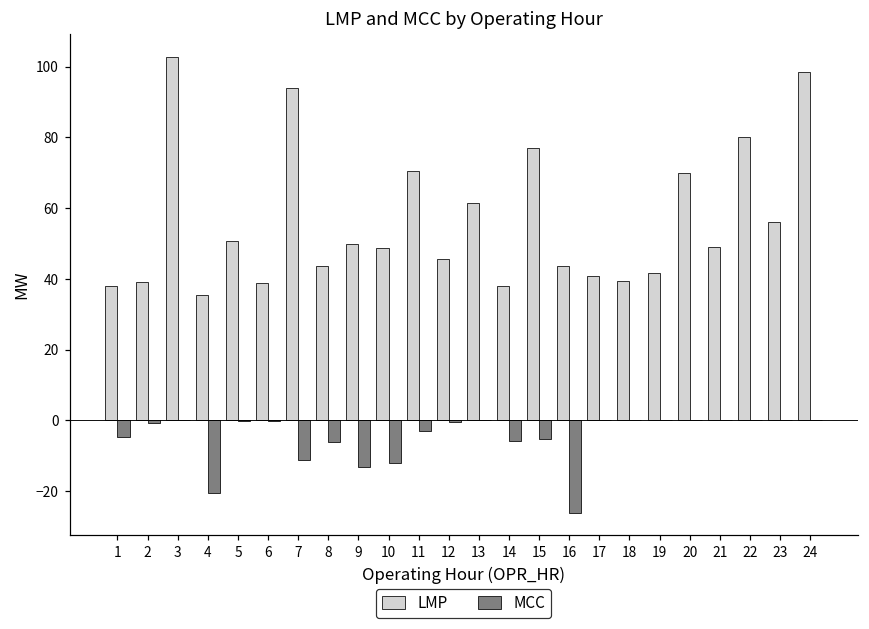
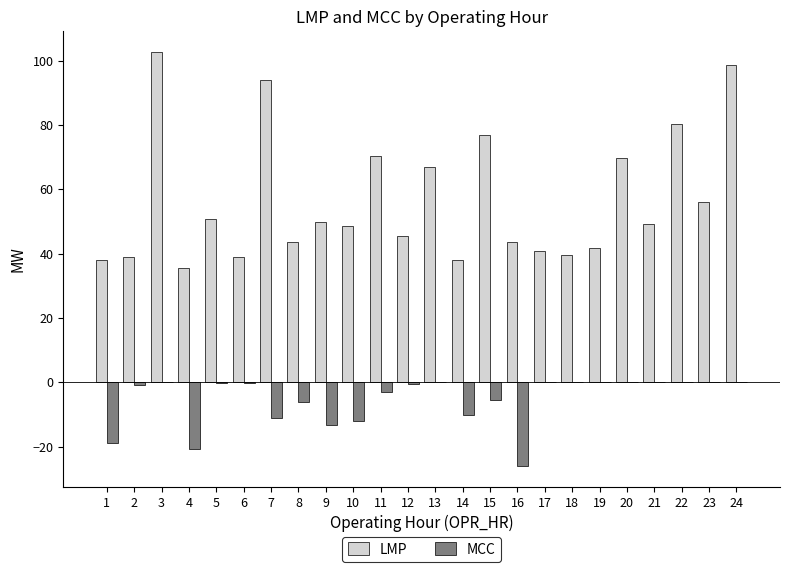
MCC, 1: -5 -> -19
LMP, 13: 62 -> 67
MCC, 14: -6 -> -10
